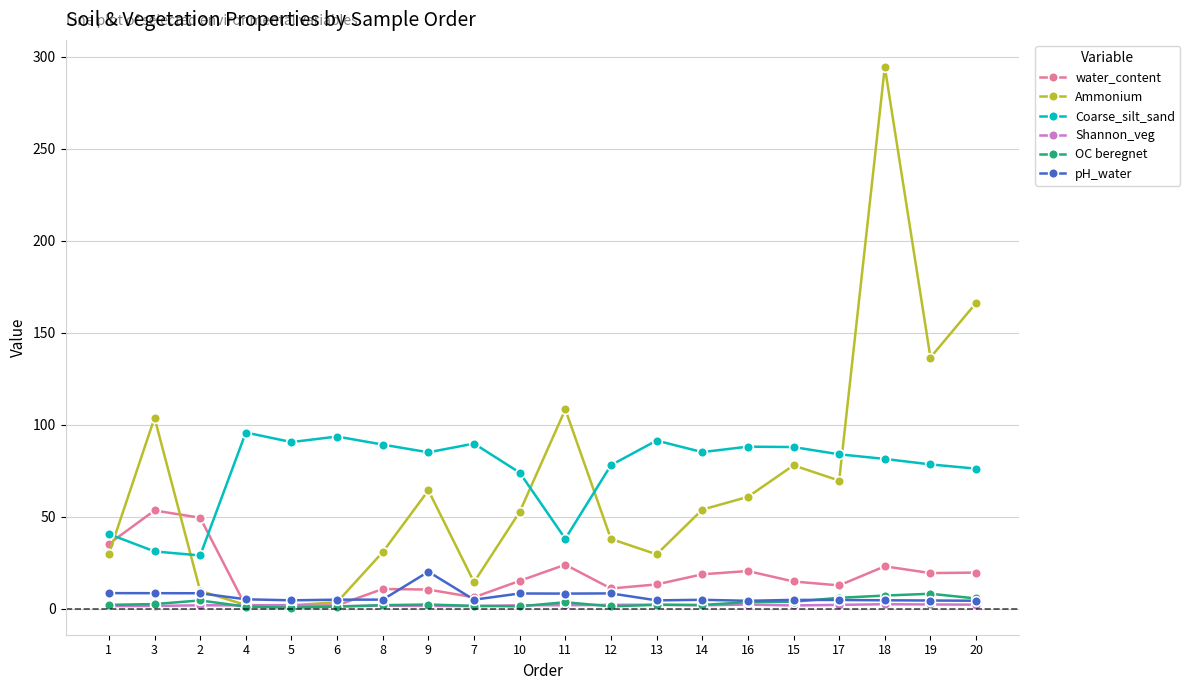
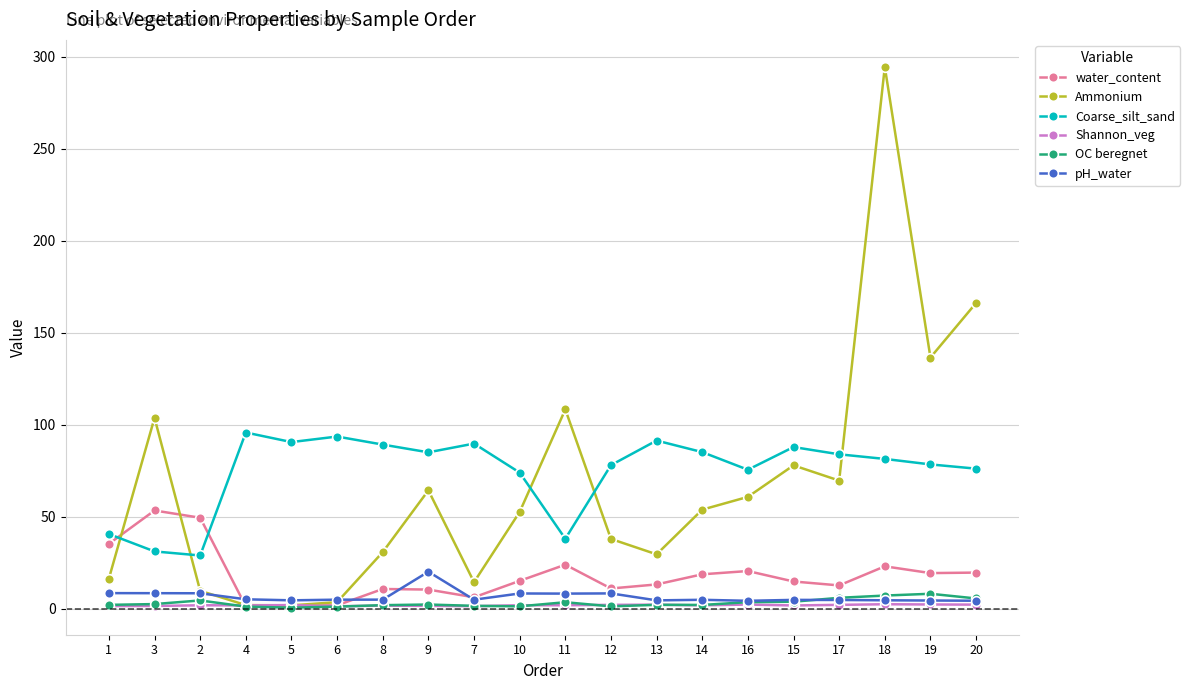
Ammonium, 1: 30 -> 16
Coarse_silt_sand, 16: 88 -> 76
